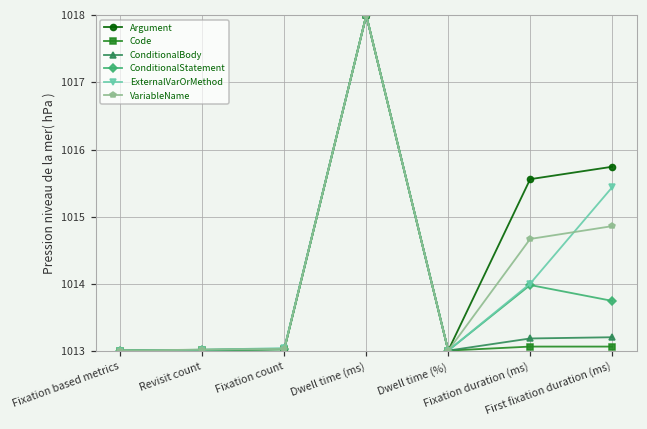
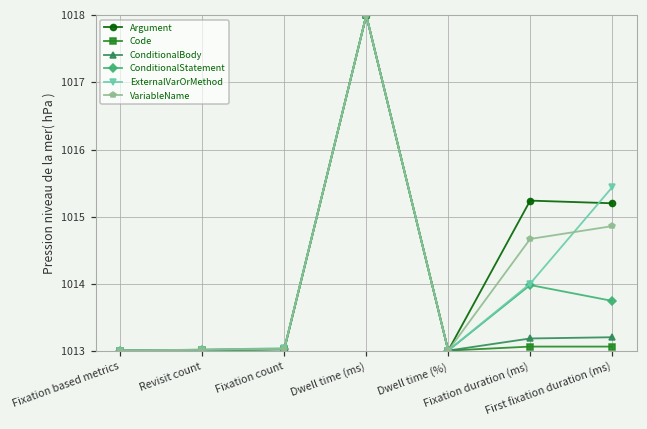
Argument, Fixation duration (ms): 1015.6 -> 1015.2
Argument, First fixation duration (ms): 1015.7 -> 1015.2
